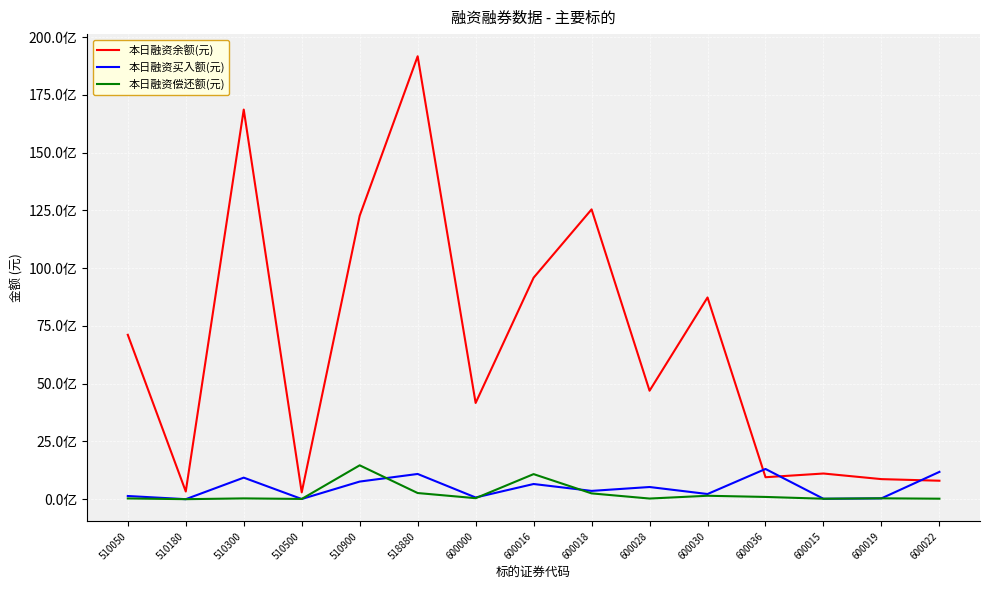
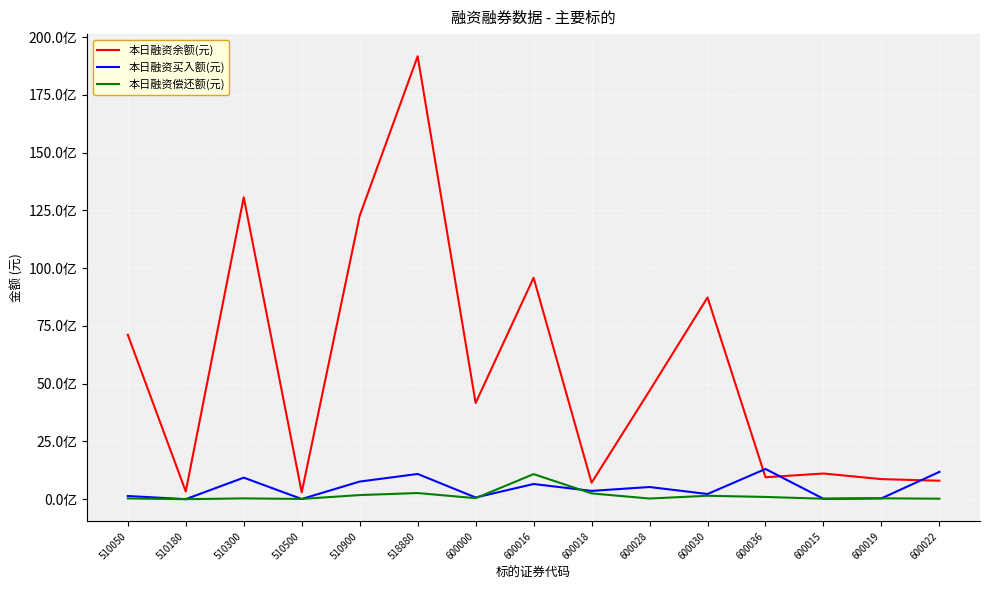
本日融资余额(元), 510300: 169亿 -> 131亿
本日融资偿还额(元), 510900: 15亿 -> 2亿
本日融资余额(元), 600018: 125亿 -> 7亿
